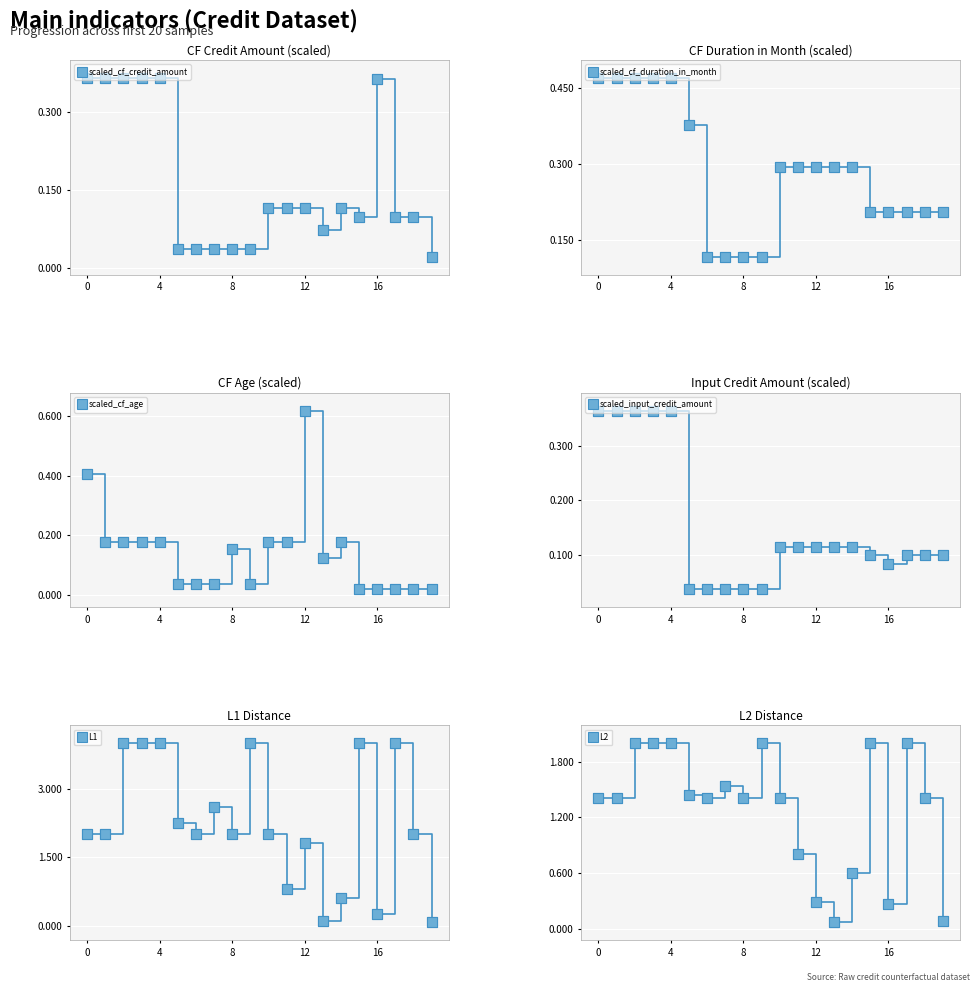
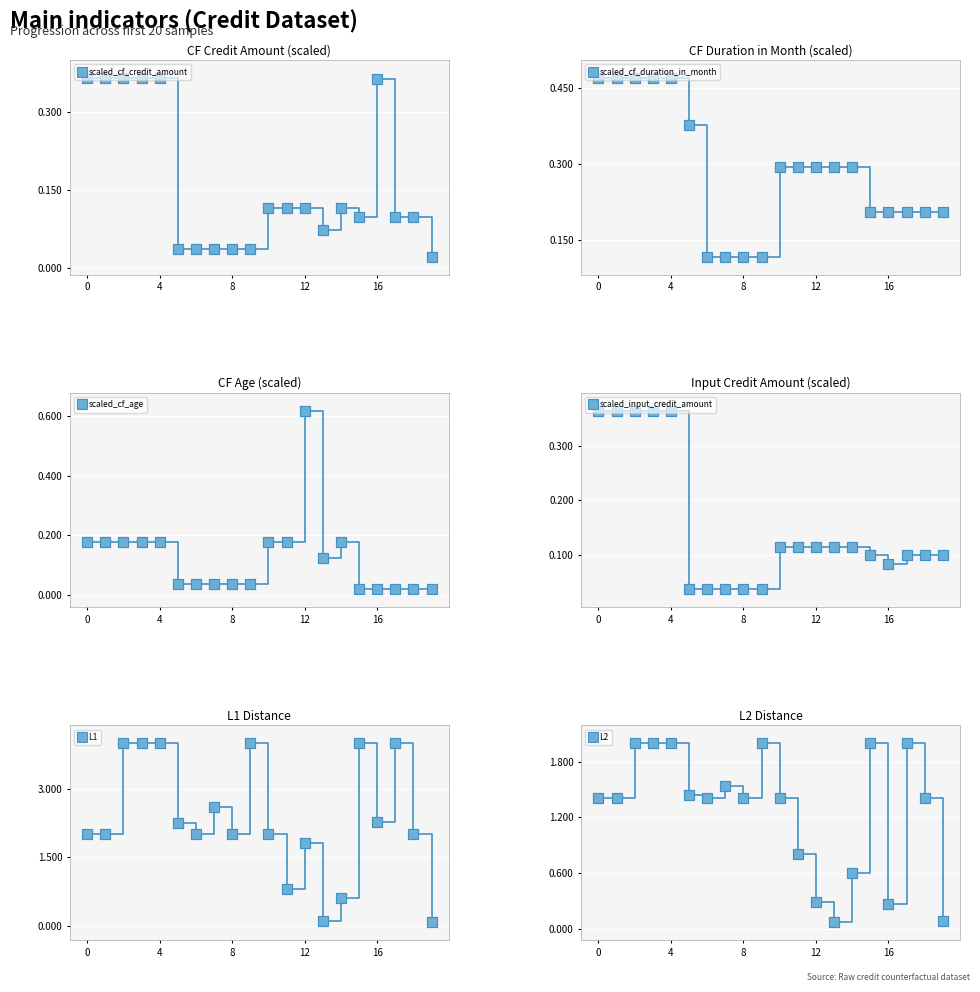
CF Age (scaled), 0: 0.41 -> 0.18
CF Age (scaled), 8: 0.15 -> 0.04
L1 Distance, 16: 0.3 -> 2.3
